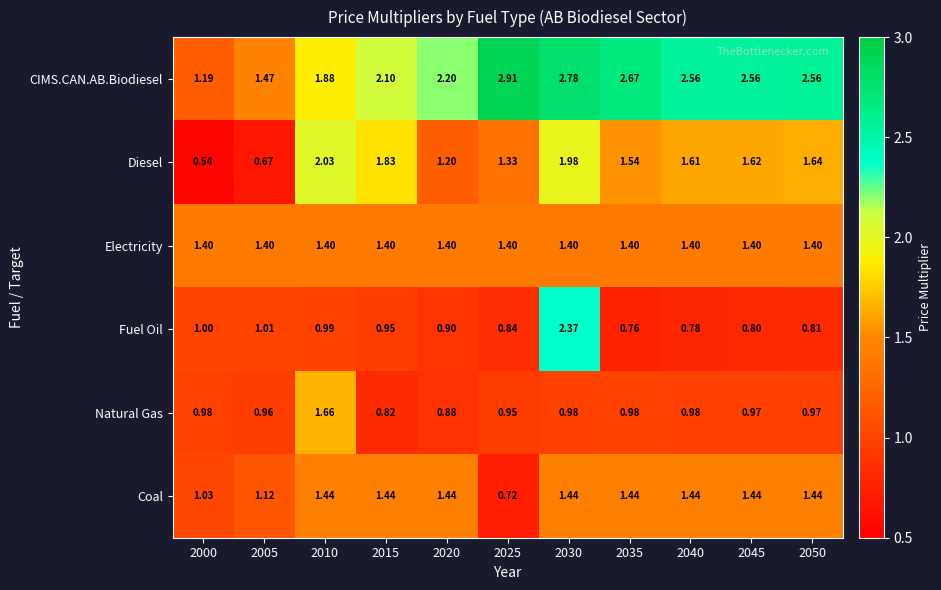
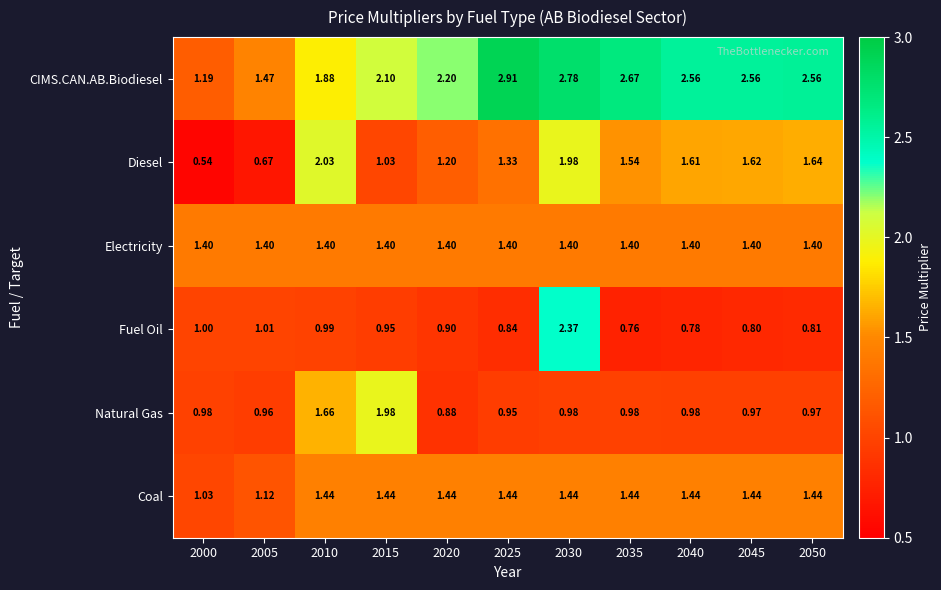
Diesel, 2015: 1.83 -> 1.03
Natural Gas, 2015: 0.82 -> 1.98
Coal, 2025: 0.72 -> 1.44
